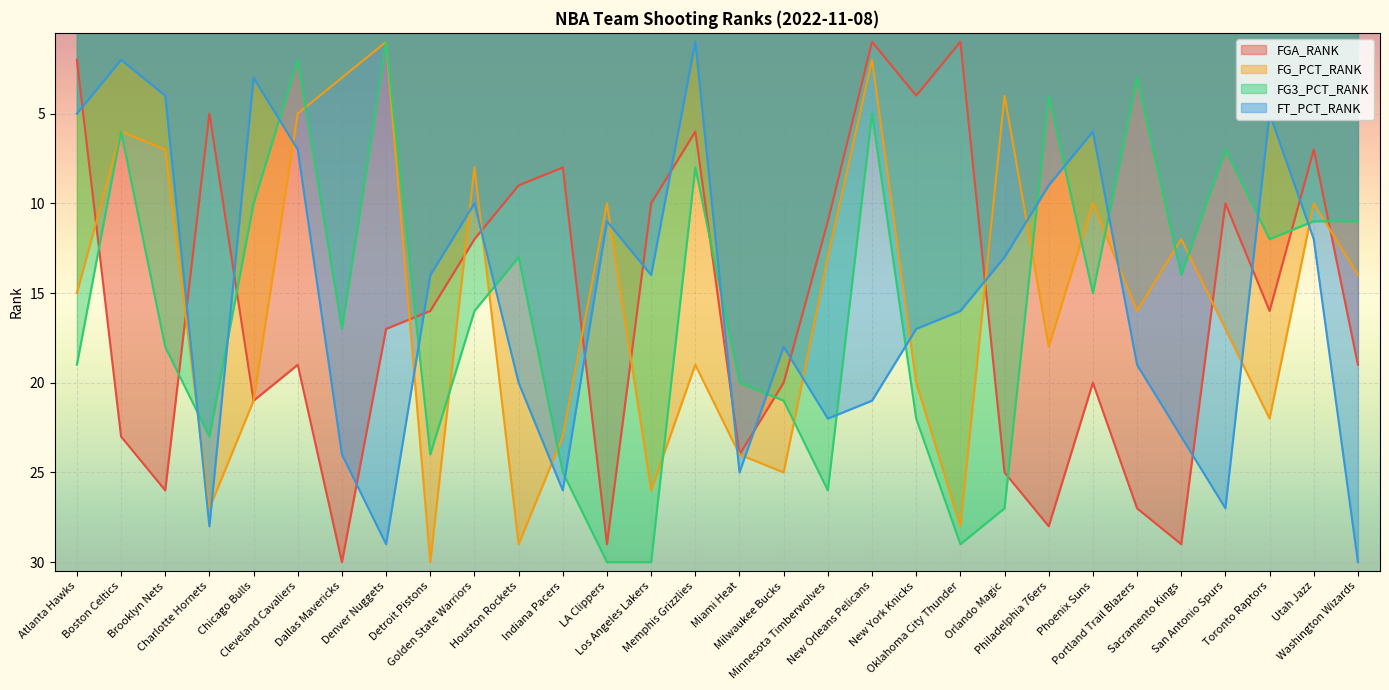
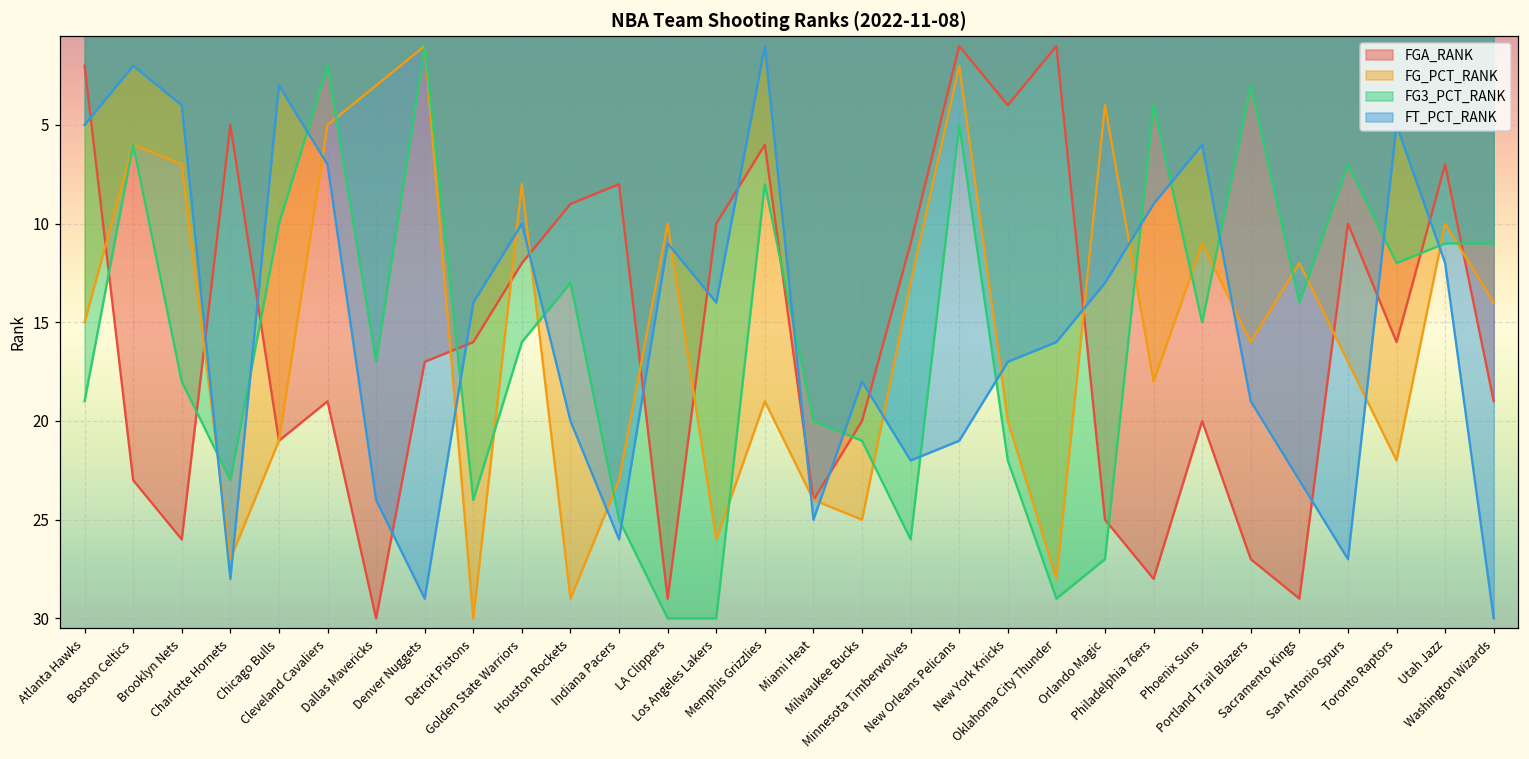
FG_PCT_RANK, Phoenix Suns: 10 -> 11
